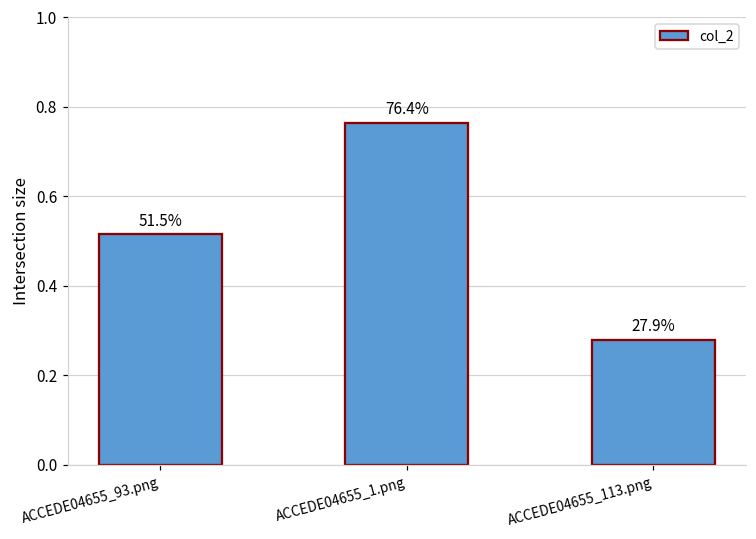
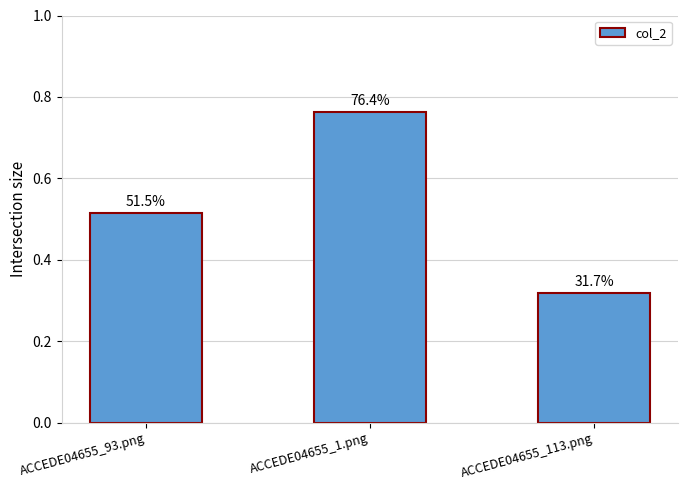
ACCEDE04655_113.png: 27.9% -> 31.7%
